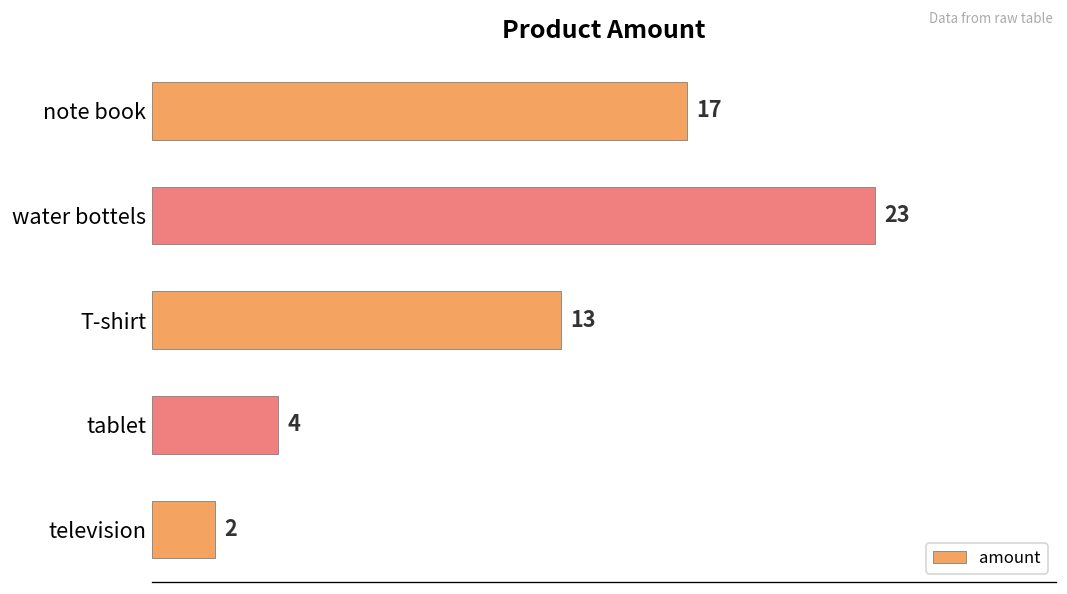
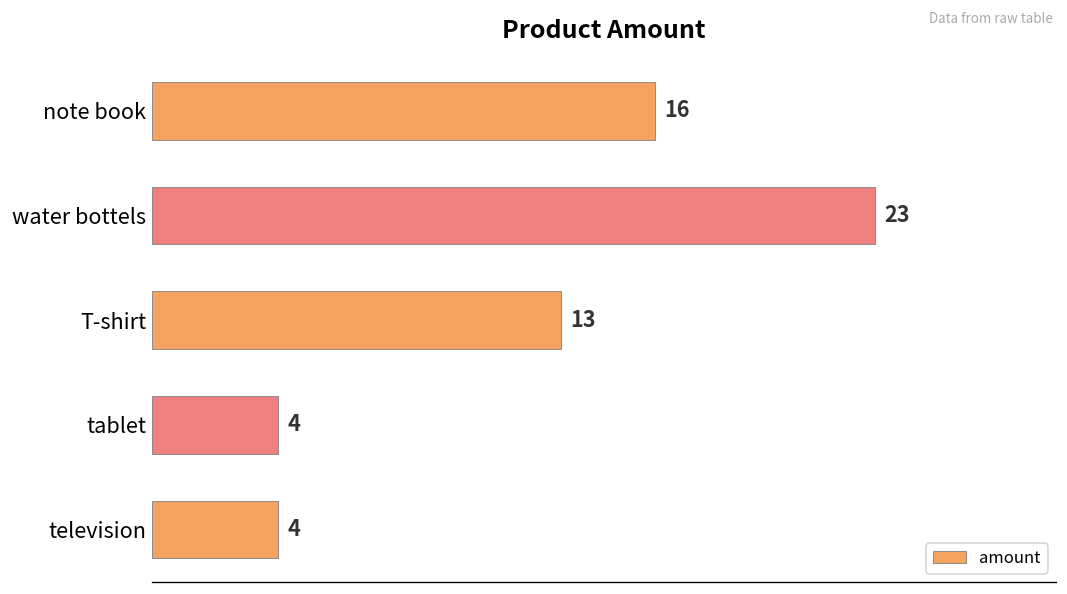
note book: 17 -> 16
television: 2 -> 4
